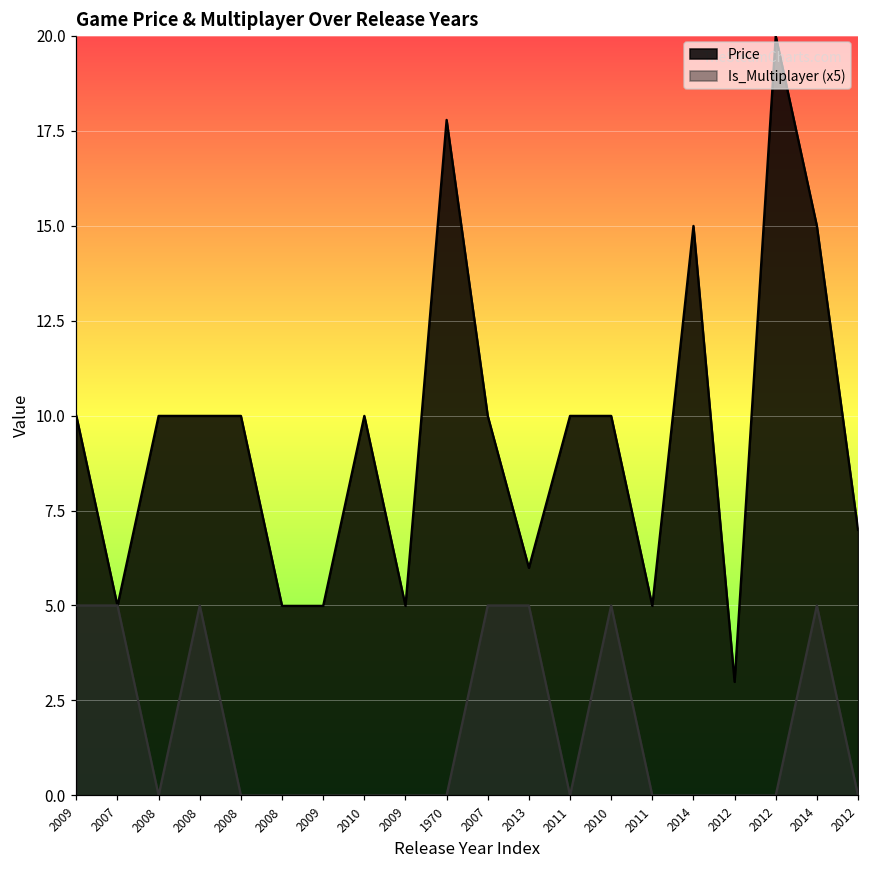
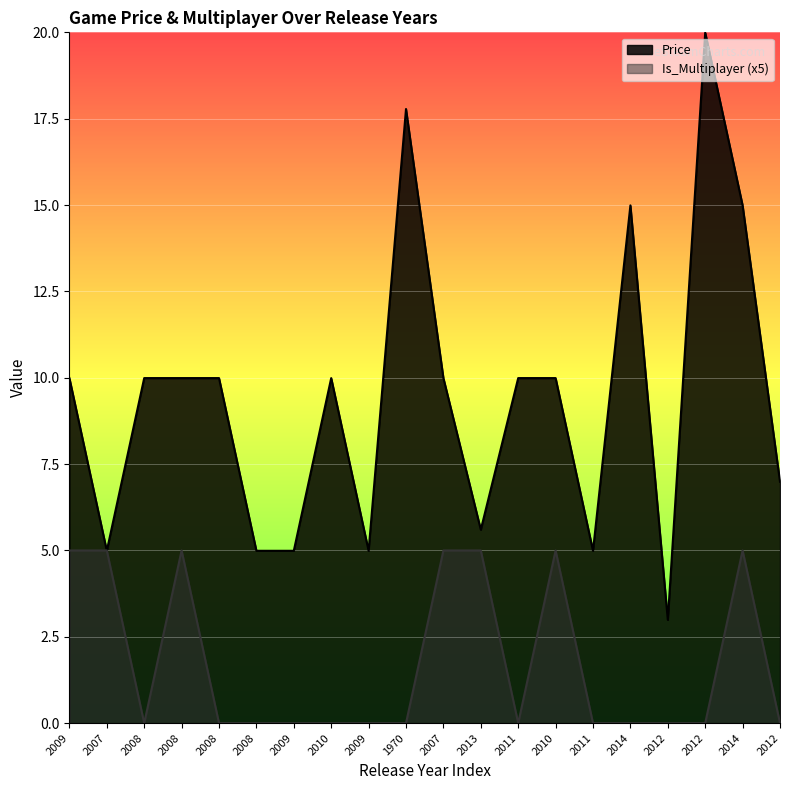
Price, 2013: 6.0 -> 5.6
